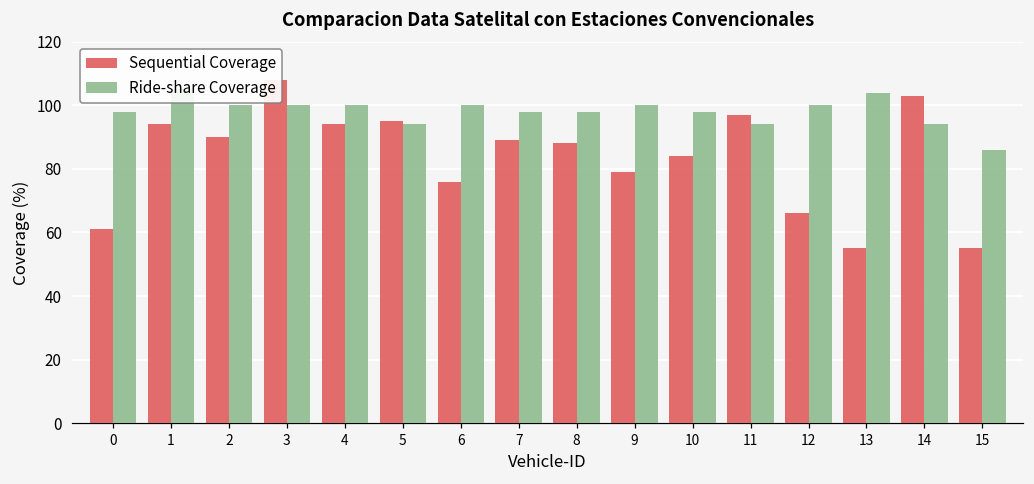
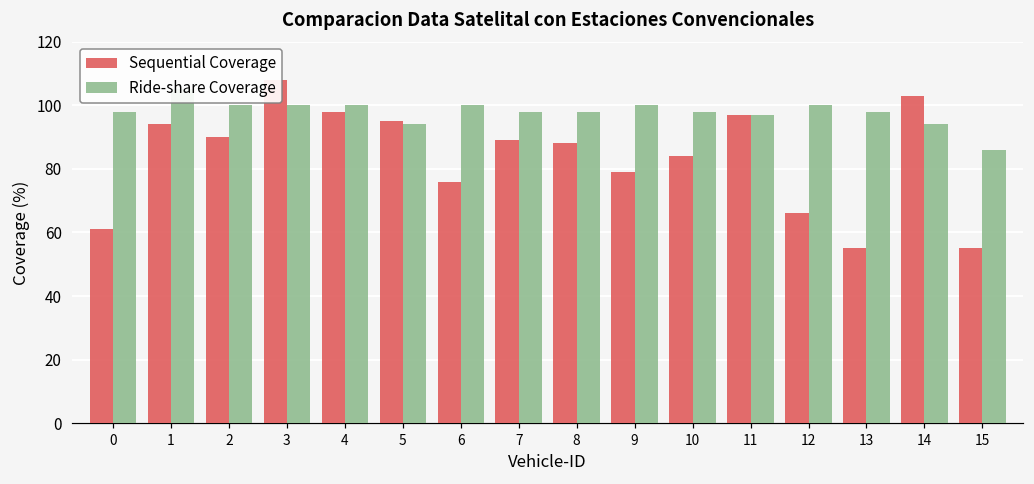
Sequential Coverage, 4: 94 -> 98
Ride-share Coverage, 11: 94 -> 97
Ride-share Coverage, 13: 104 -> 98
